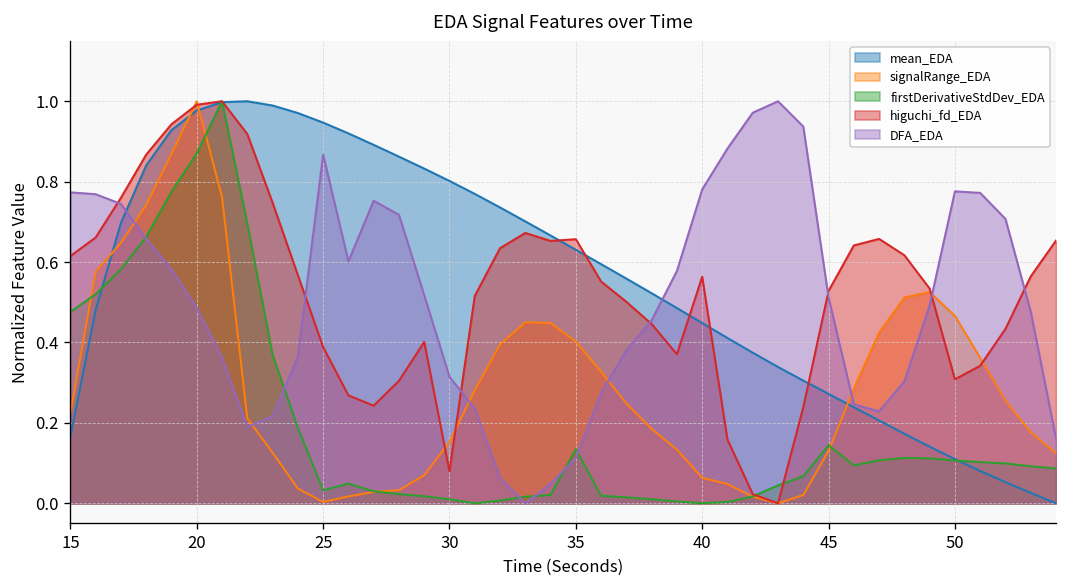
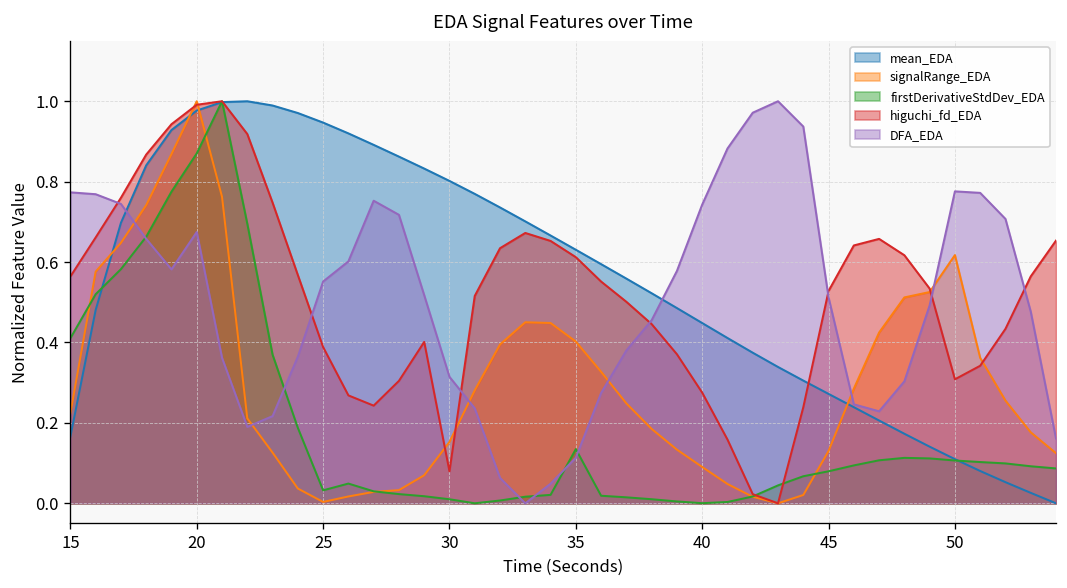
firstDerivativeStdDev_EDA, 15: 0.48 -> 0.41
higuchi_fd_EDA, 15: 0.61 -> 0.56
DFA_EDA, 20: 0.49 -> 0.67
DFA_EDA, 25: 0.87 -> 0.55
higuchi_fd_EDA, 35: 0.66 -> 0.61
signalRange_EDA, 40: 0.06 -> 0.09
higuchi_fd_EDA, 40: 0.56 -> 0.28
DFA_EDA, 40: 0.78 -> 0.74
firstDerivativeStdDev_EDA, 45: 0.14 -> 0.08
signalRange_EDA, 50: 0.47 -> 0.62
